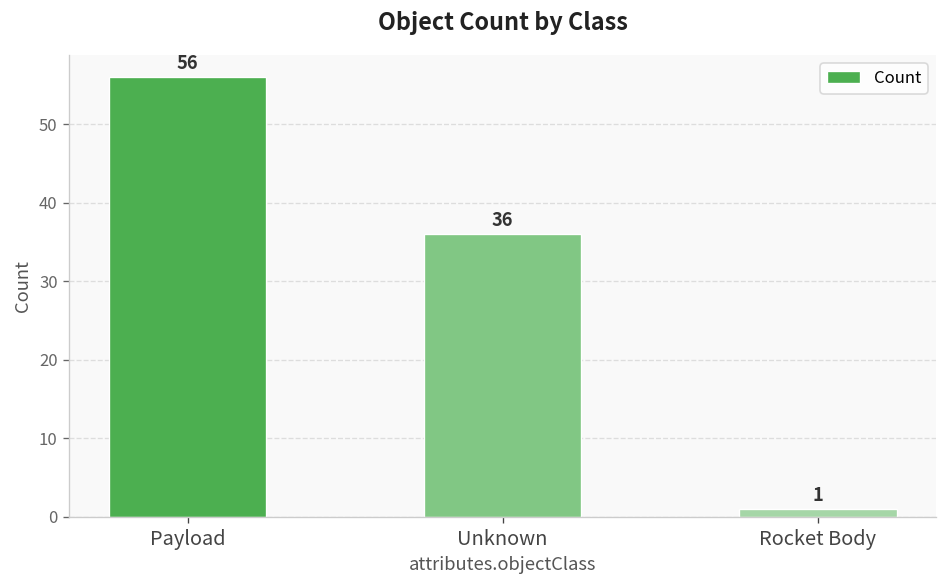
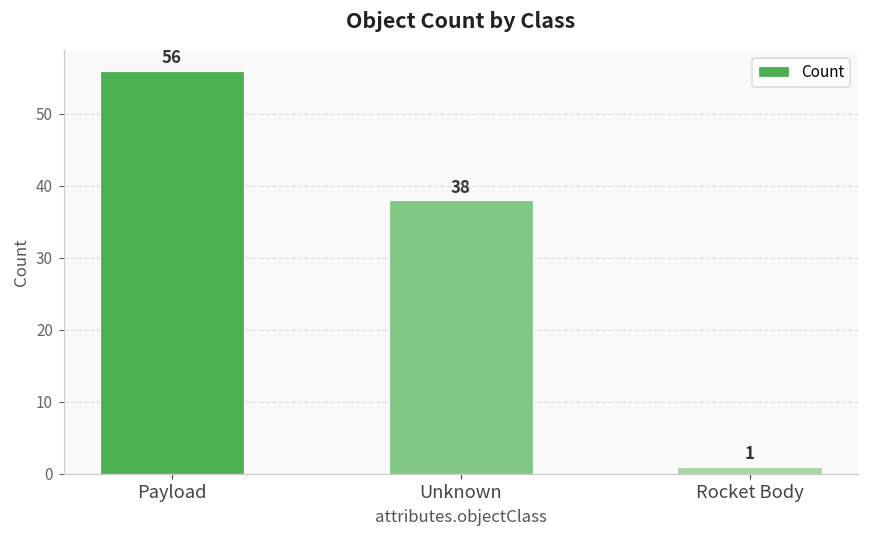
Unknown: 36 -> 38
